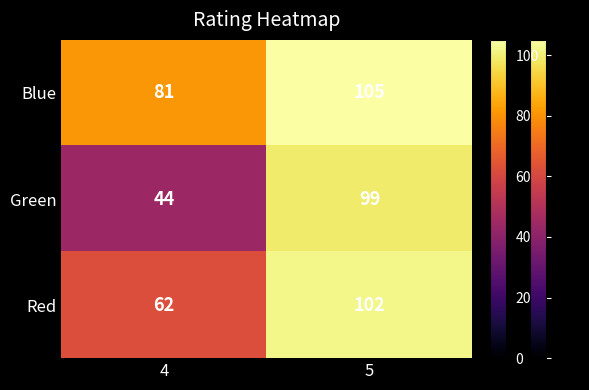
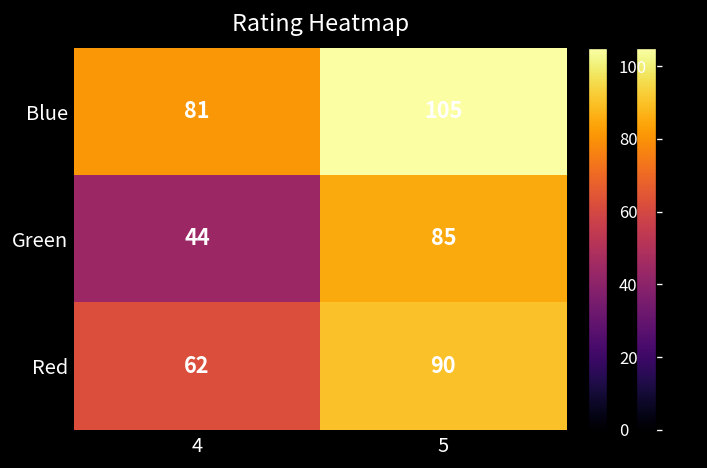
Green, 5: 99 -> 85
Red, 5: 102 -> 90
